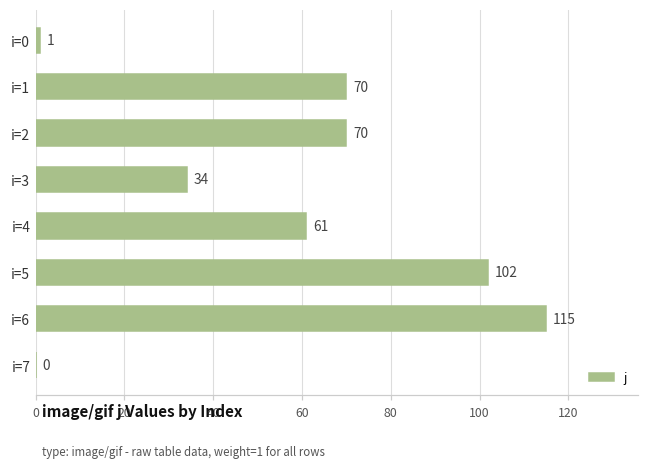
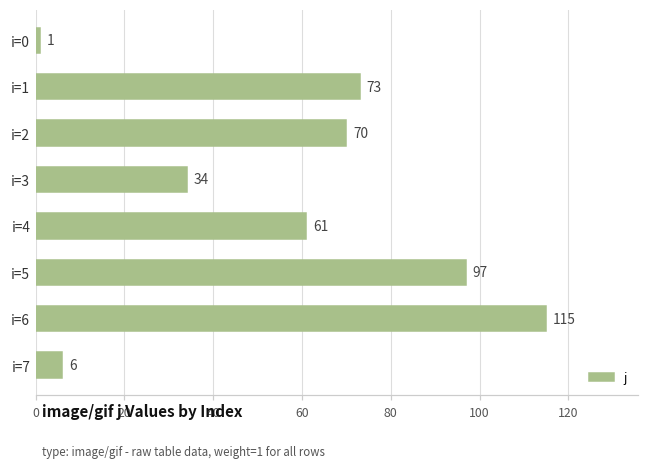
i=1: 70 -> 73
i=5: 102 -> 97
i=7: 0 -> 6
